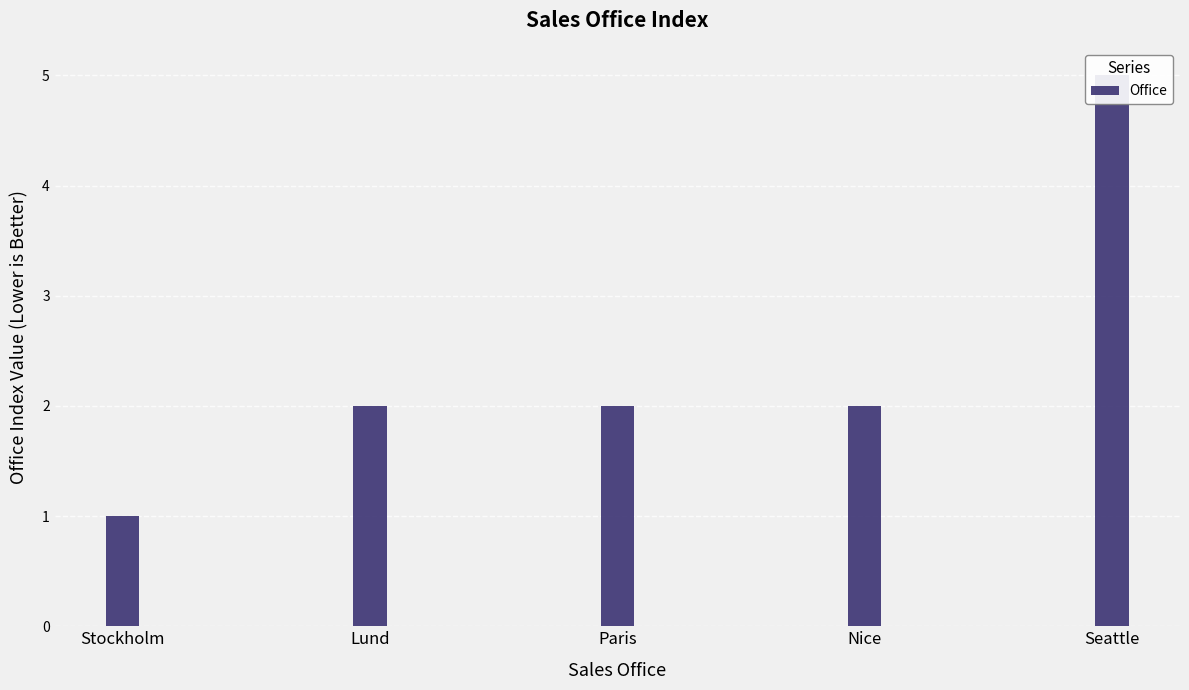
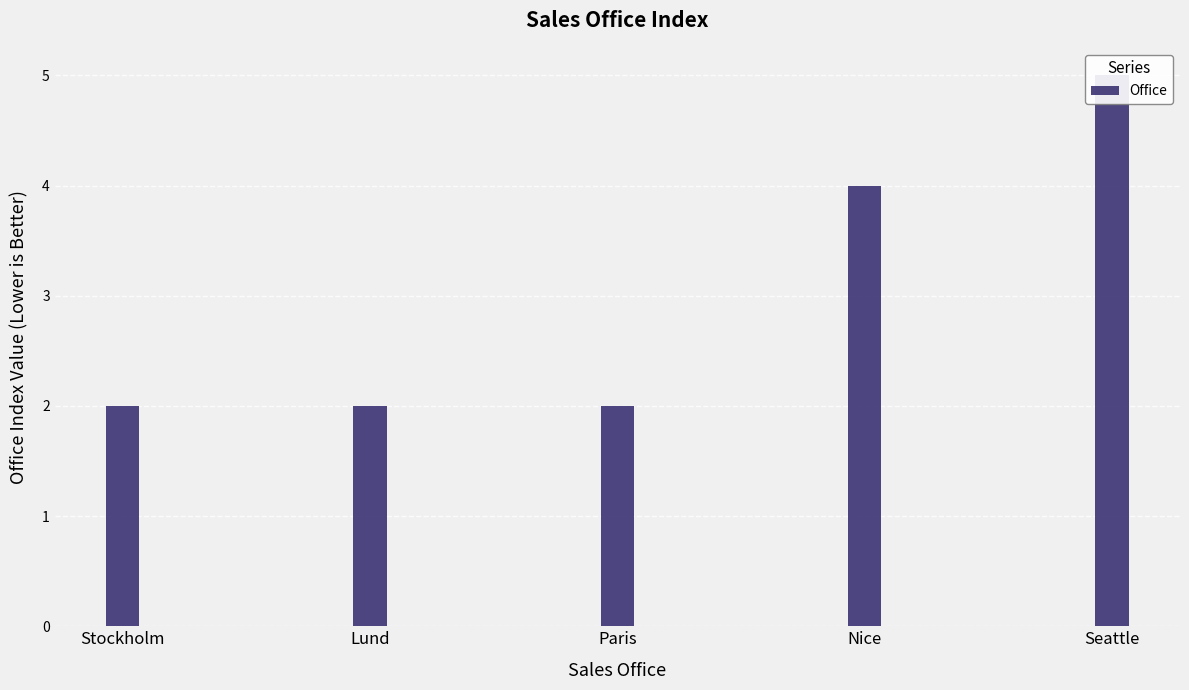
Stockholm: 1 -> 2
Nice: 2 -> 4
